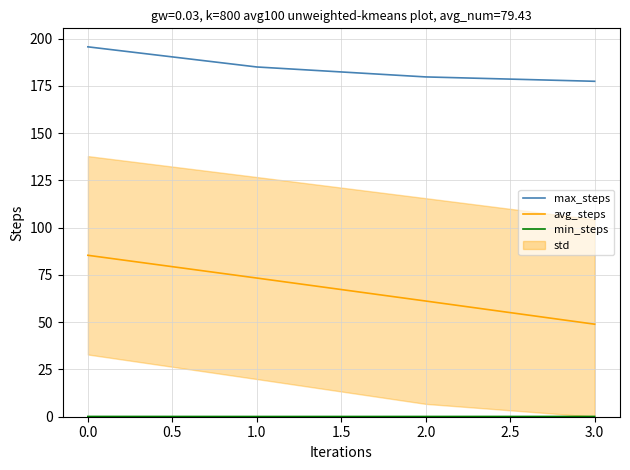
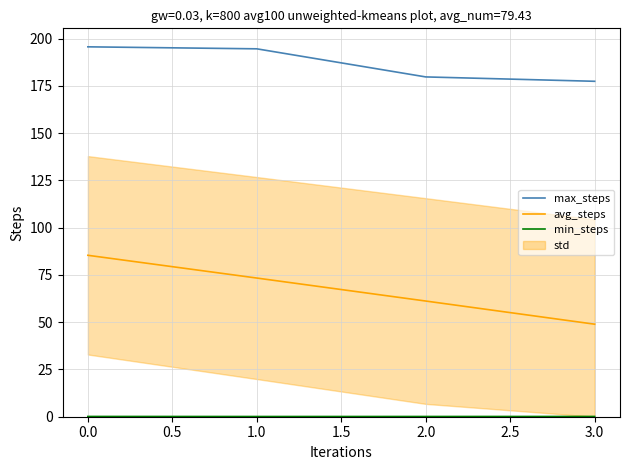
max_steps, 1.0: 185 -> 195
